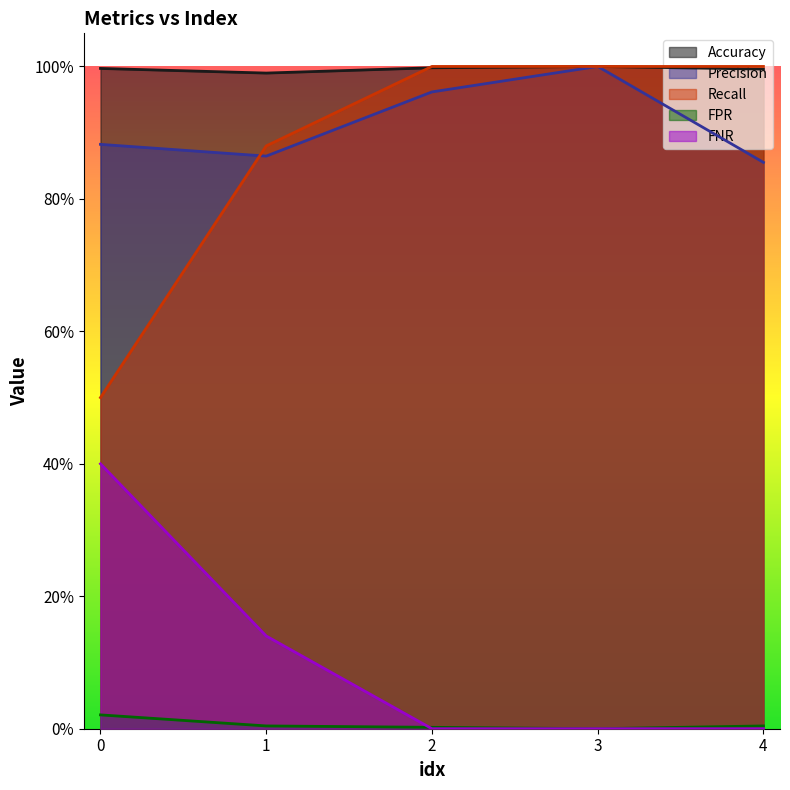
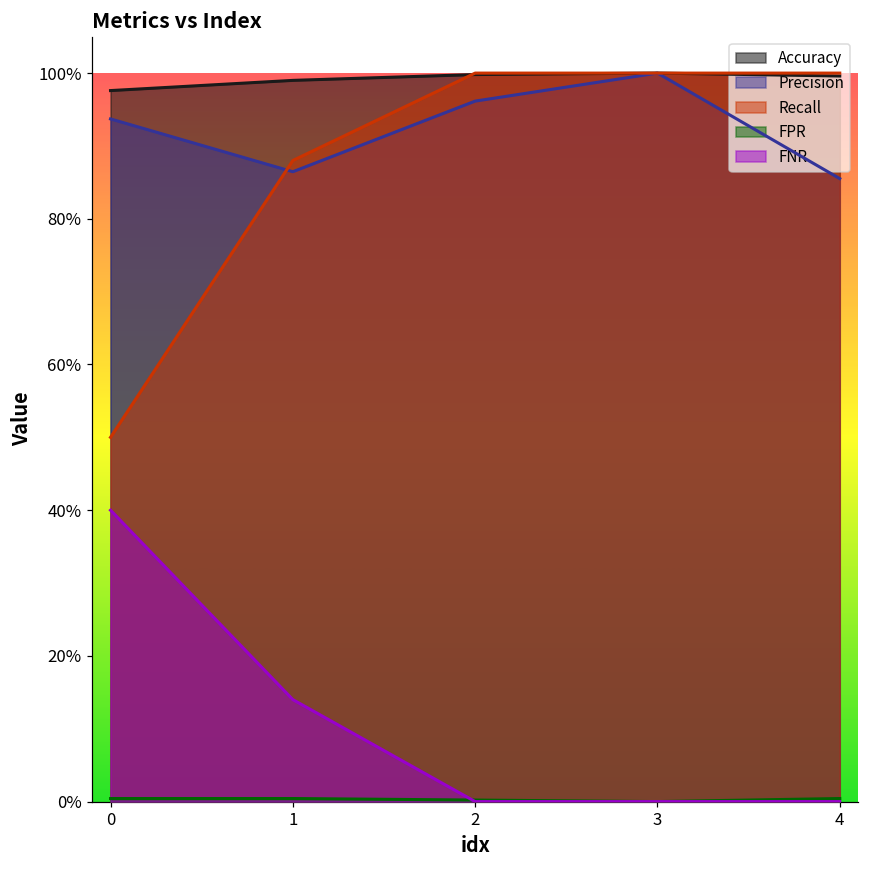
Accuracy, 0: 100% -> 98%
Precision, 0: 88% -> 94%
FPR, 0: 2% -> 0%
